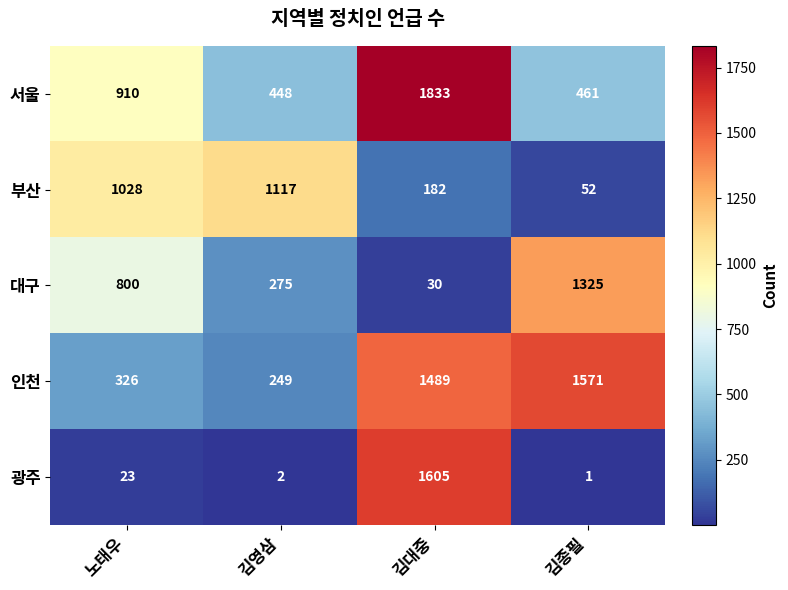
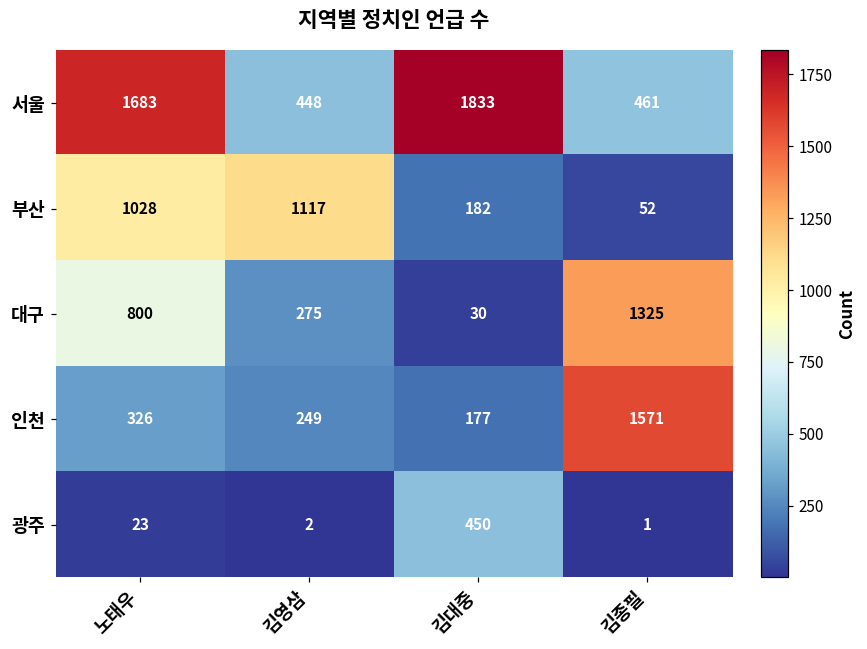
서울, 노태우: 910 -> 1683
인천, 김대중: 1489 -> 177
광주, 김대중: 1605 -> 450
